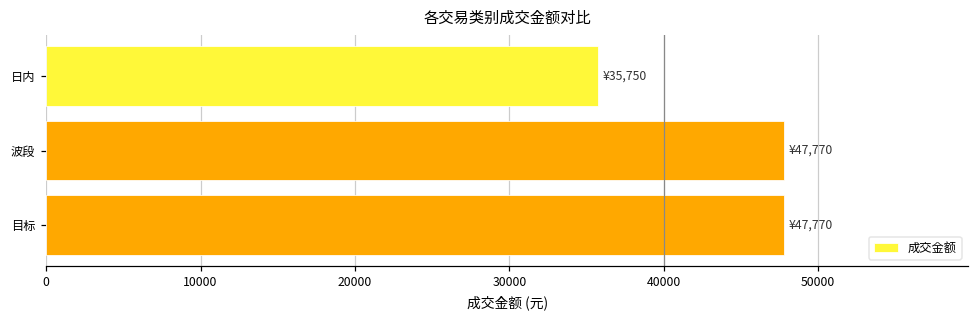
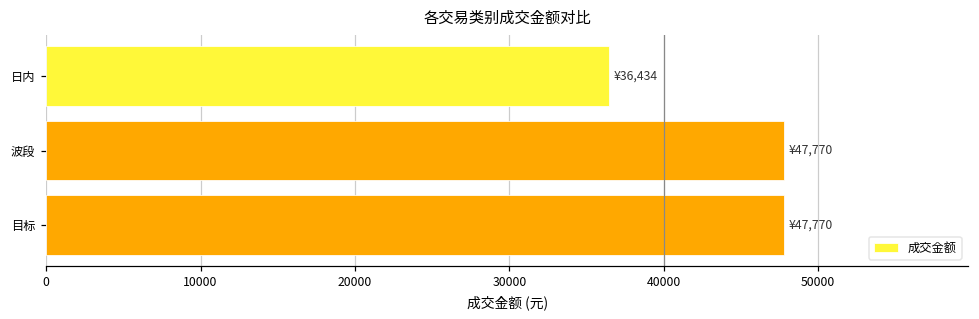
日内: ¥35,750 -> ¥36,434
